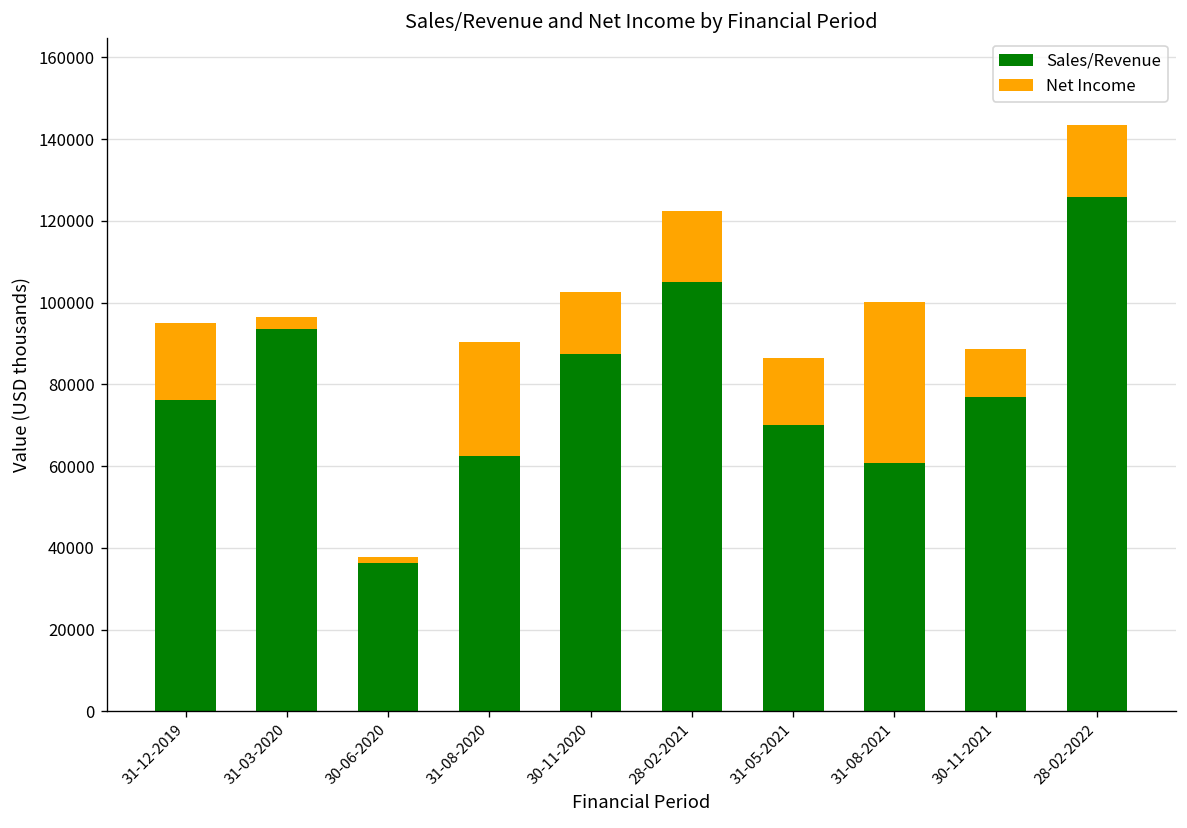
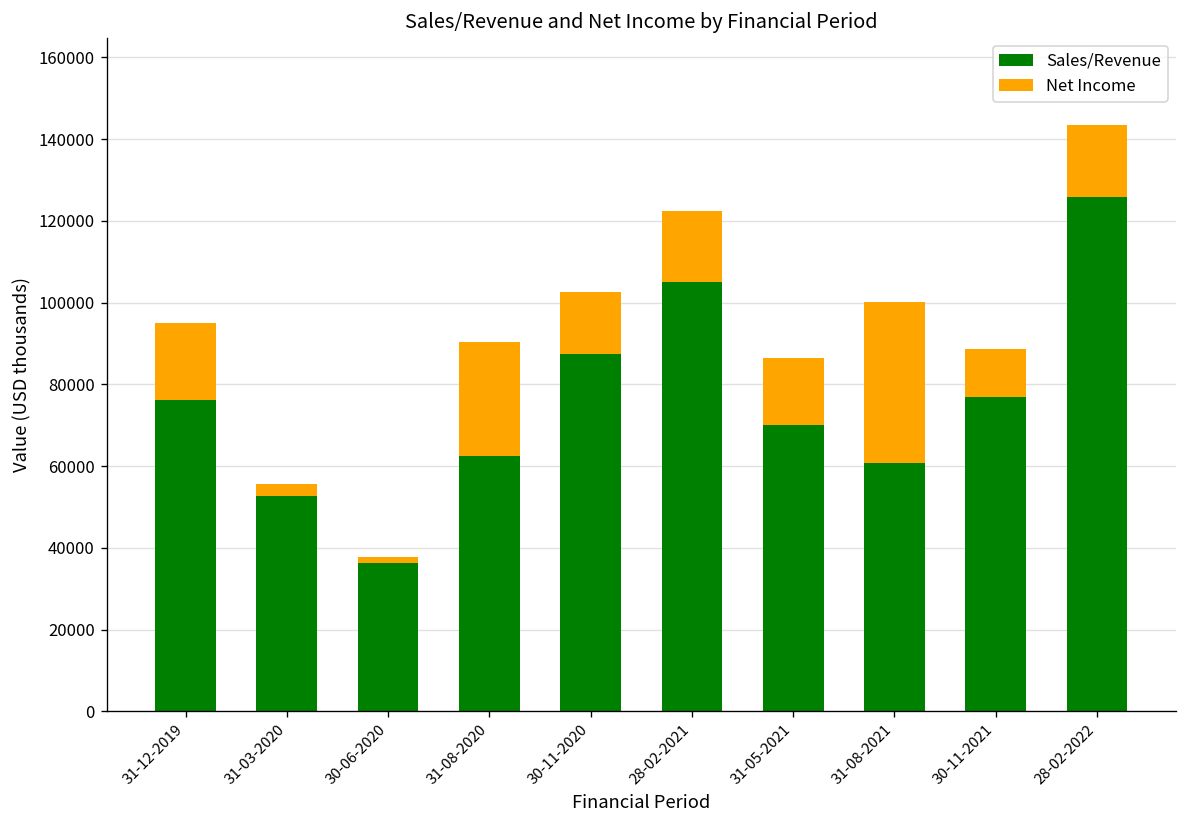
Sales/Revenue, 31-03-2020: 93000 -> 53000
